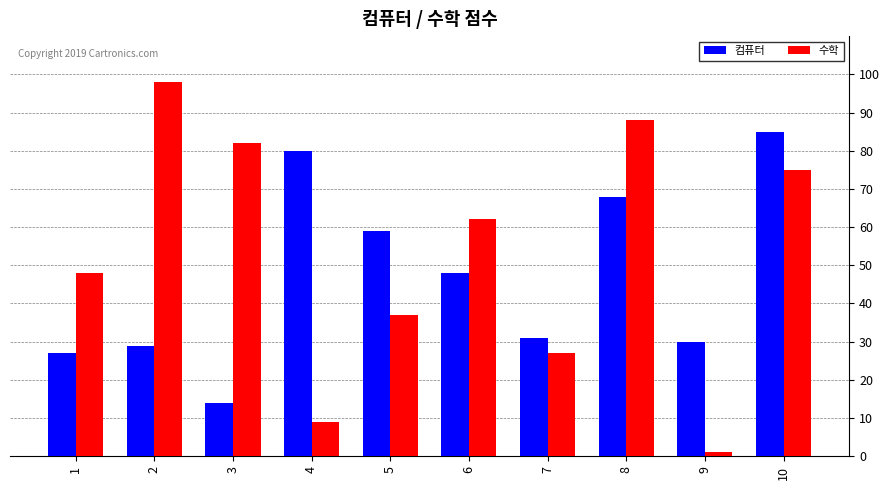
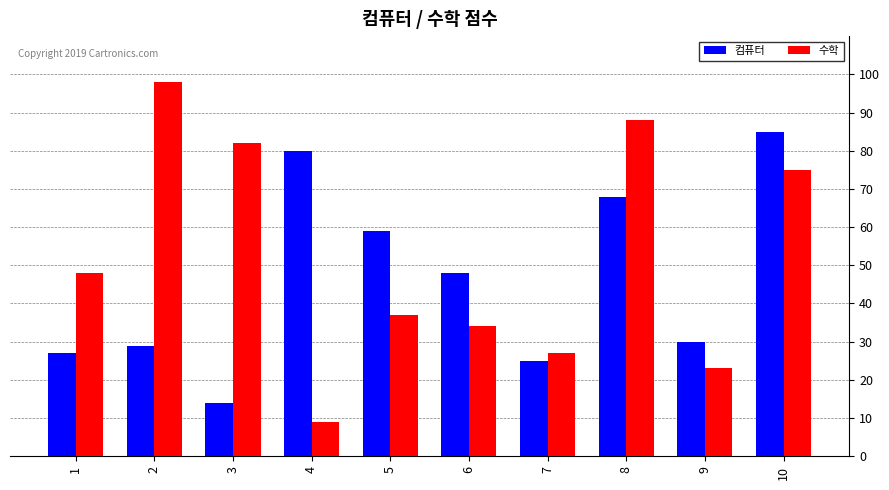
수학, 6: 62 -> 34
컴퓨터, 7: 31 -> 25
수학, 9: 1 -> 23
